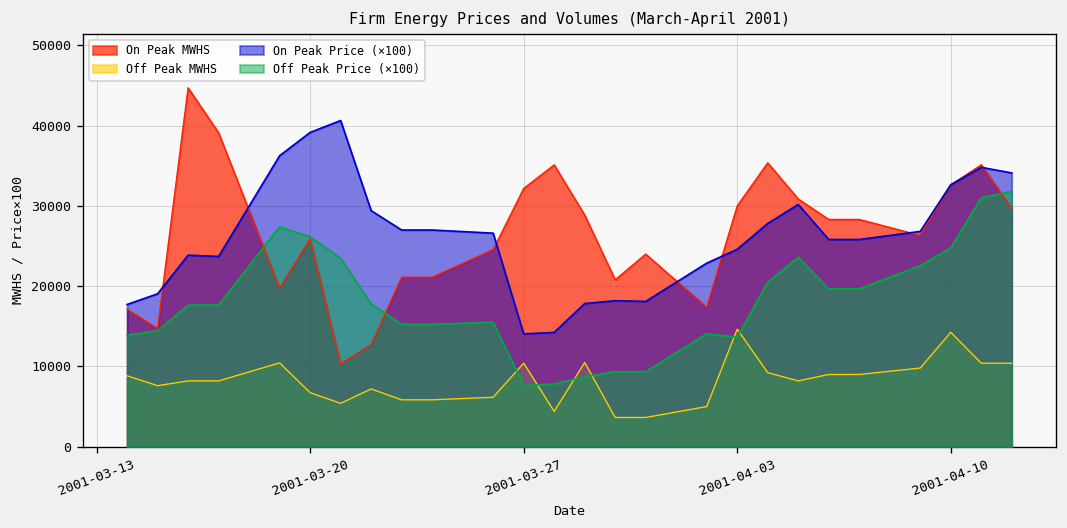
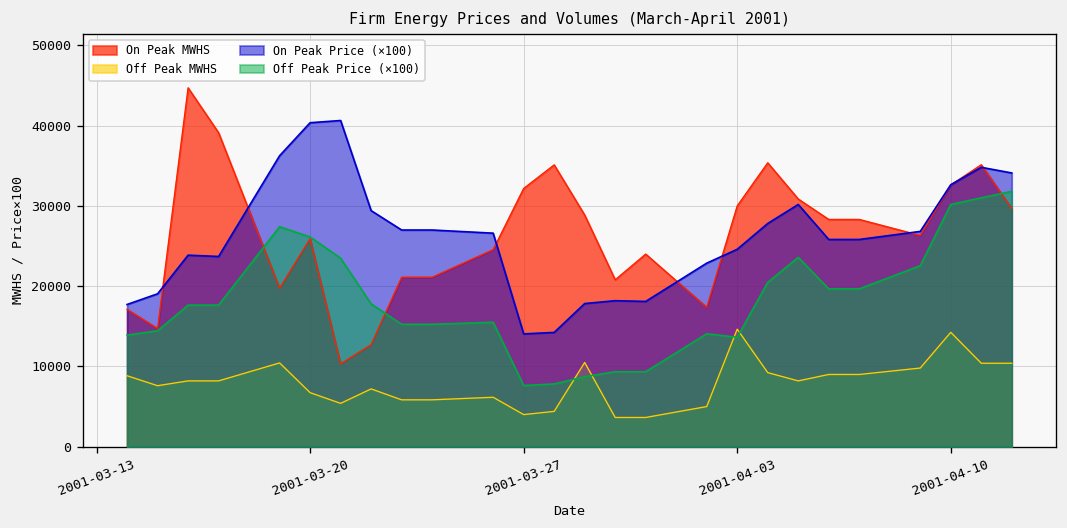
On Peak Price (×100), 2001-03-20: 39000 -> 40000
Off Peak MWHS, 2001-03-27: 10000 -> 4000
Off Peak Price (×100), 2001-04-10: 25000 -> 30000
